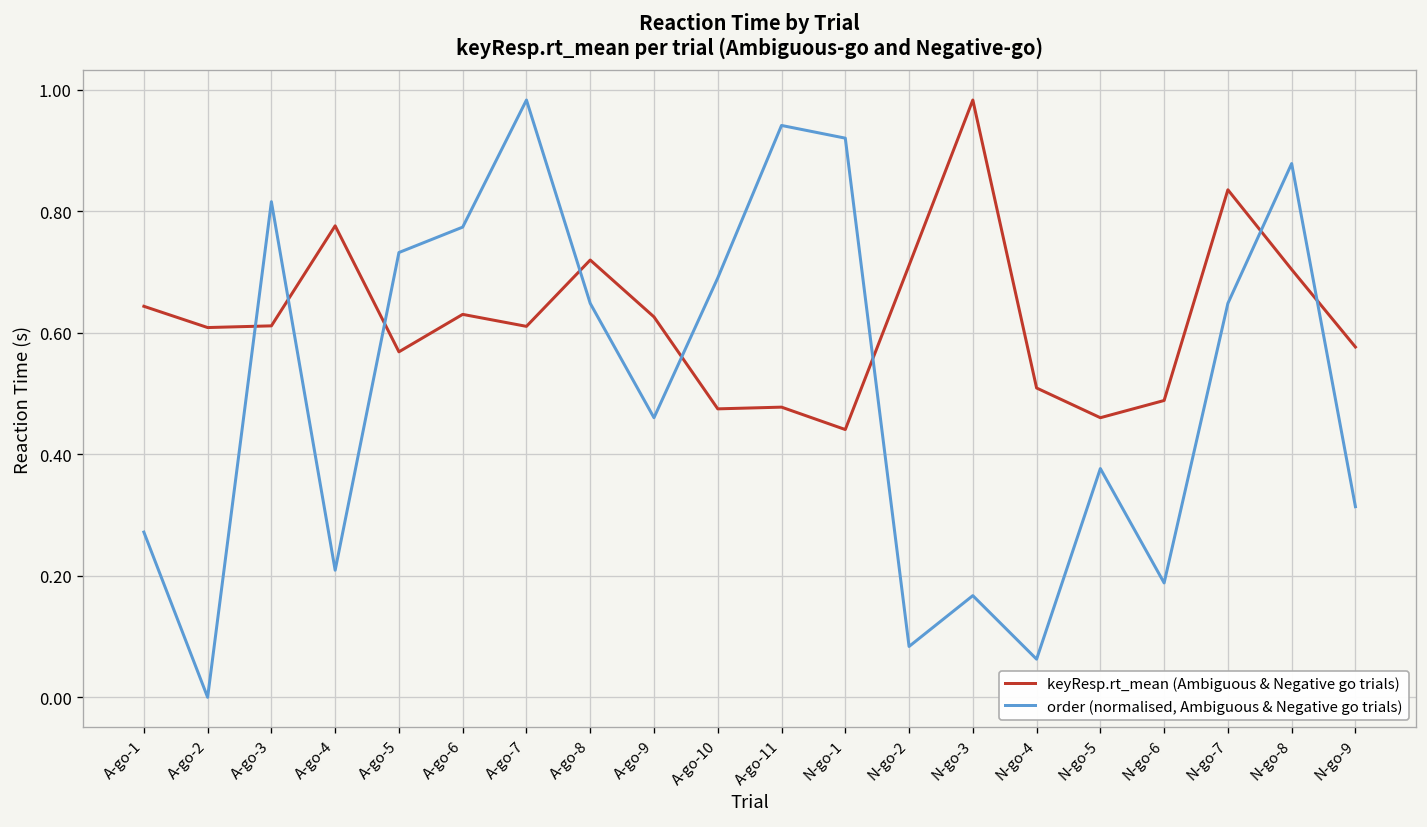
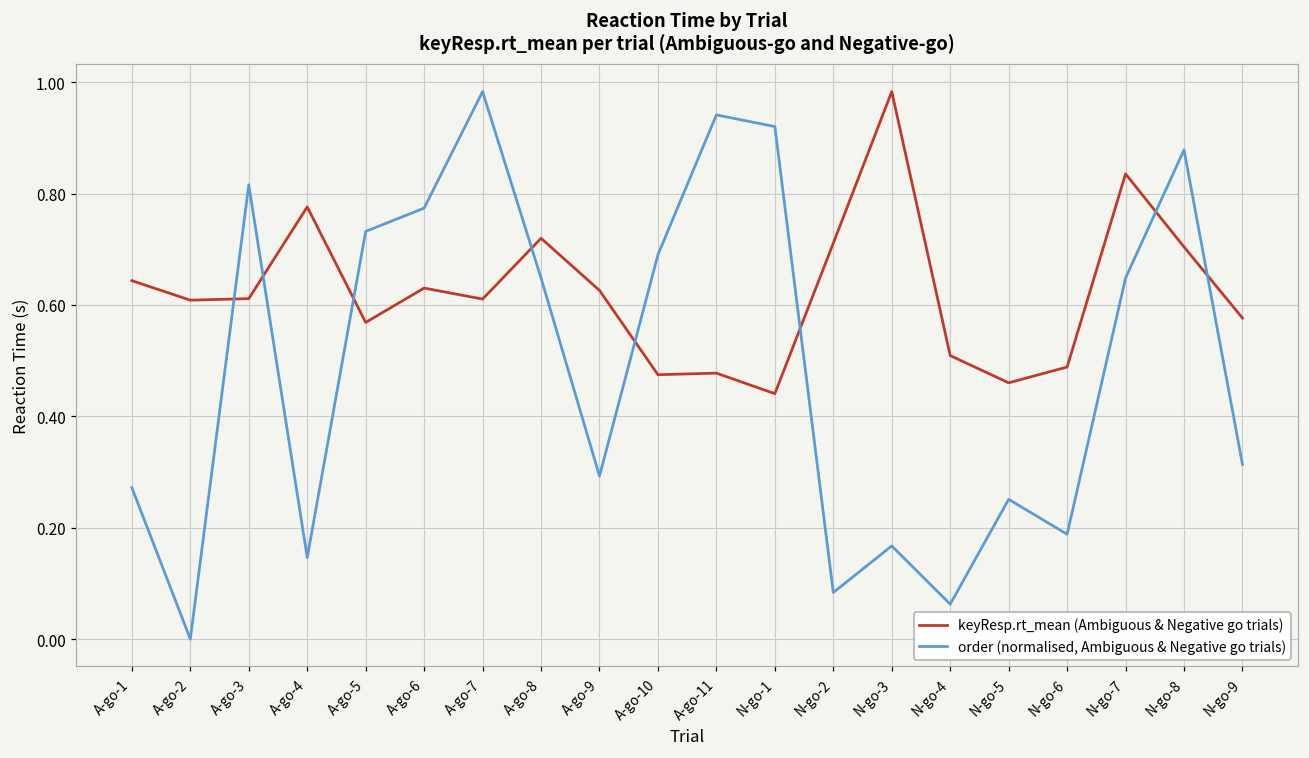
order (normalised, Ambiguous & Negative go trials), A-go-4: 0.21 -> 0.15
order (normalised, Ambiguous & Negative go trials), A-go-9: 0.46 -> 0.29
order (normalised, Ambiguous & Negative go trials), N-go-5: 0.38 -> 0.25
